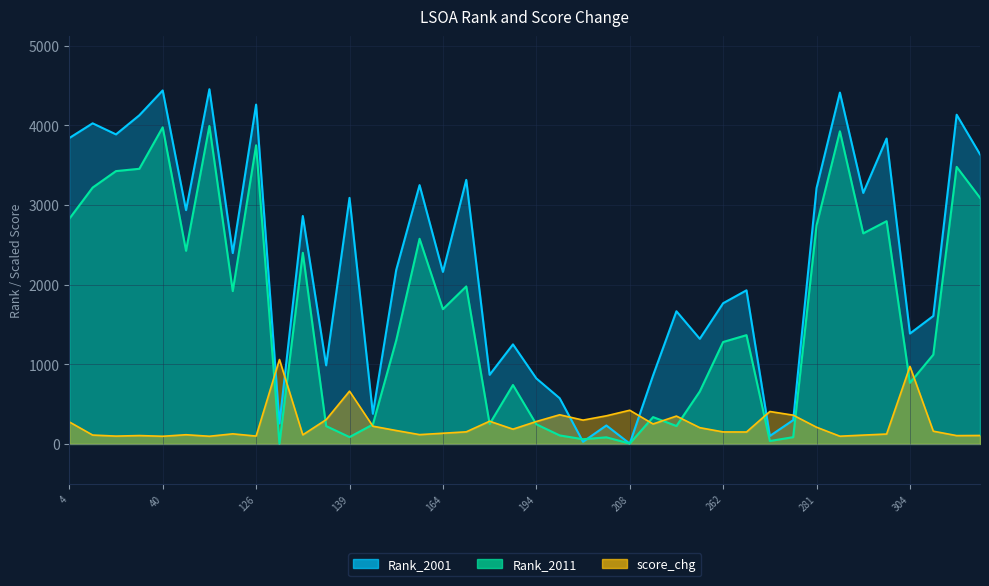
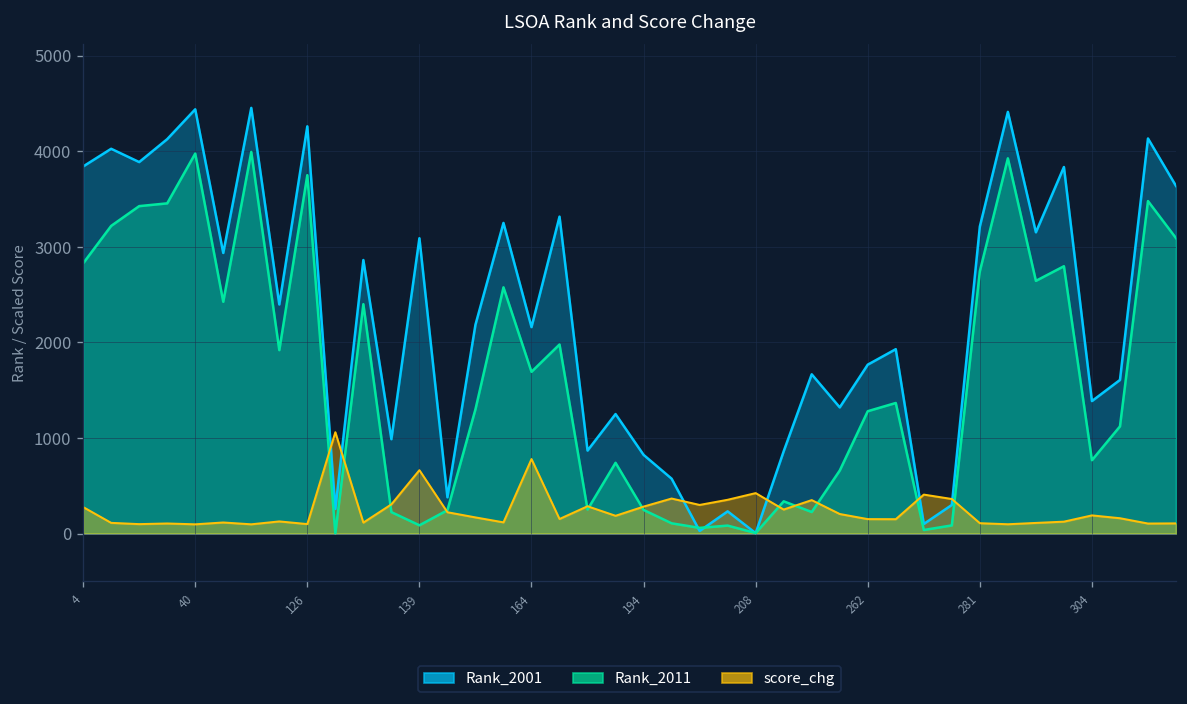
score_chg, 164: 100 -> 800
score_chg, 281: 200 -> 100
score_chg, 304: 1000 -> 200
